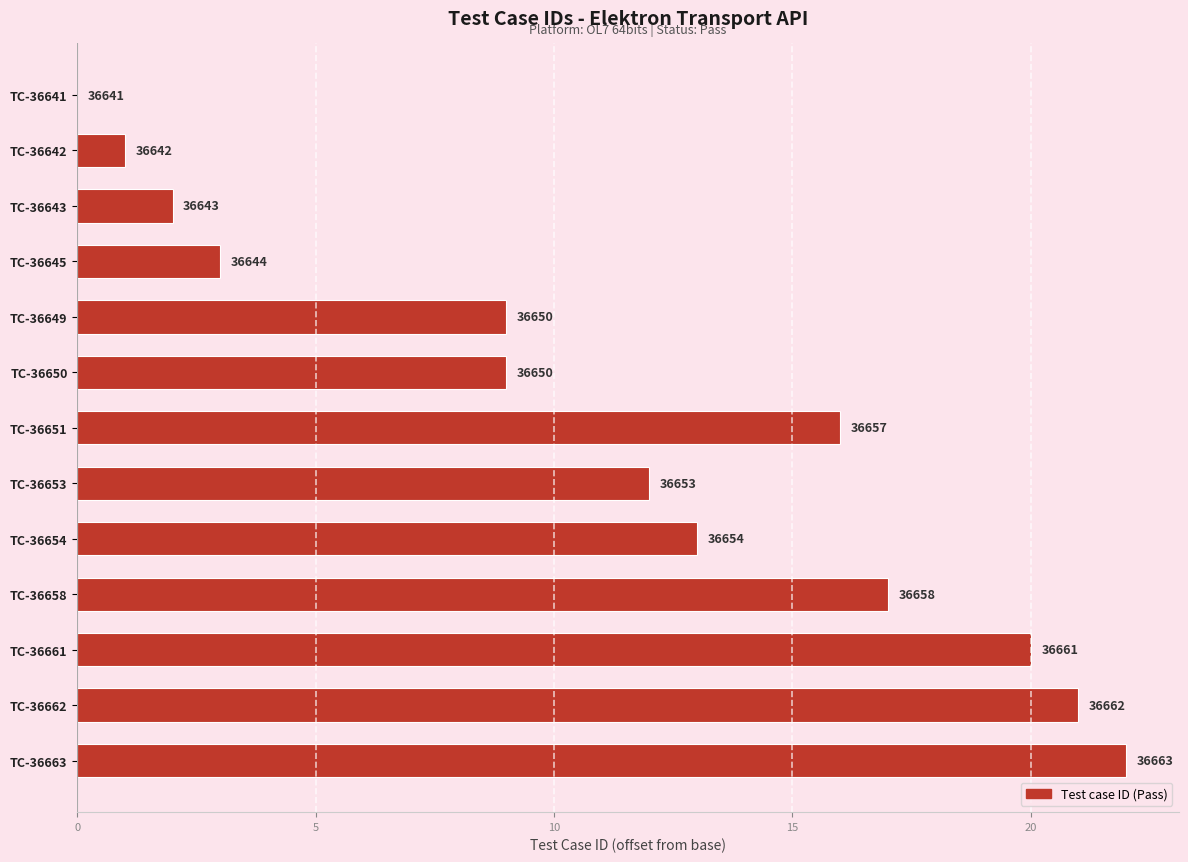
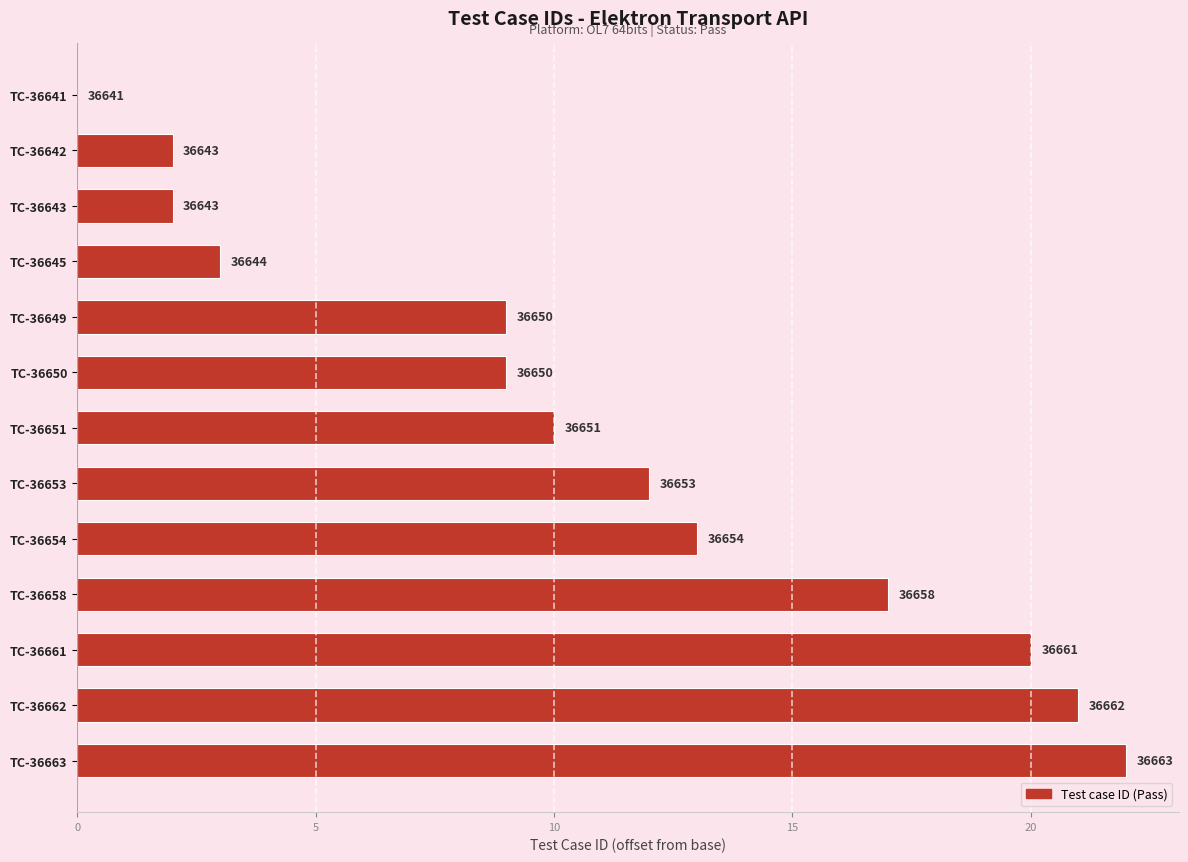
TC-36642: 36642 -> 36643
TC-36651: 36657 -> 36651
